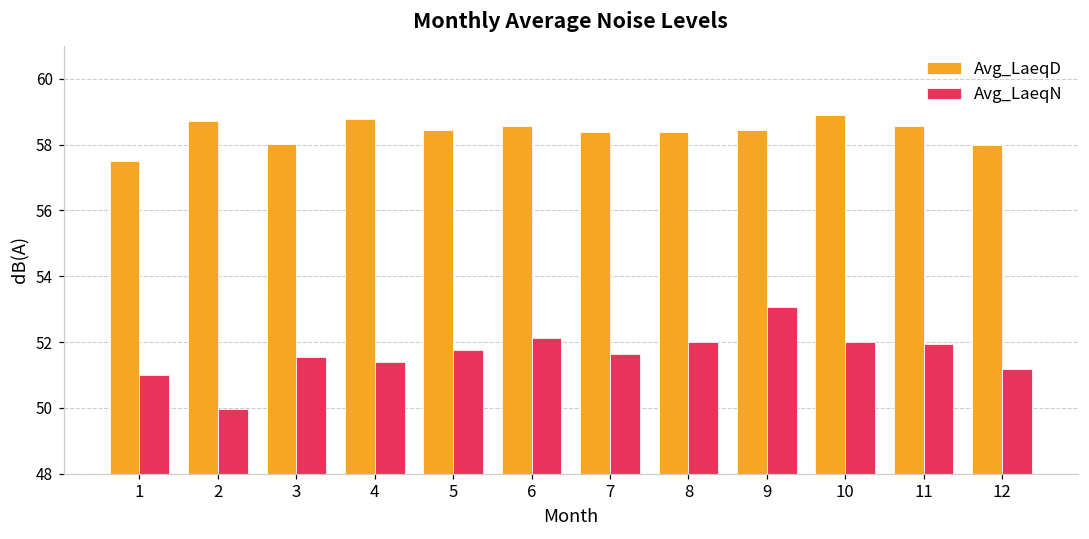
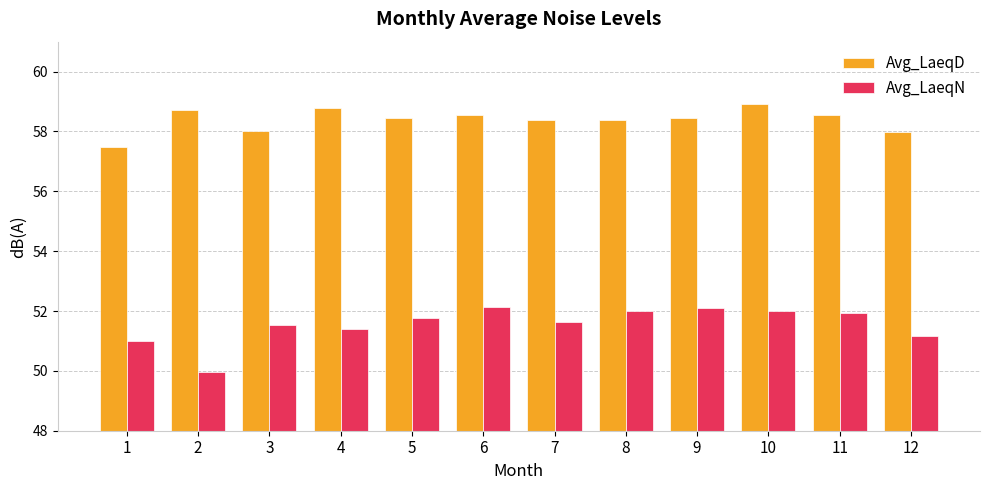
Avg_LaeqN, 9: 53.1 -> 52.1
